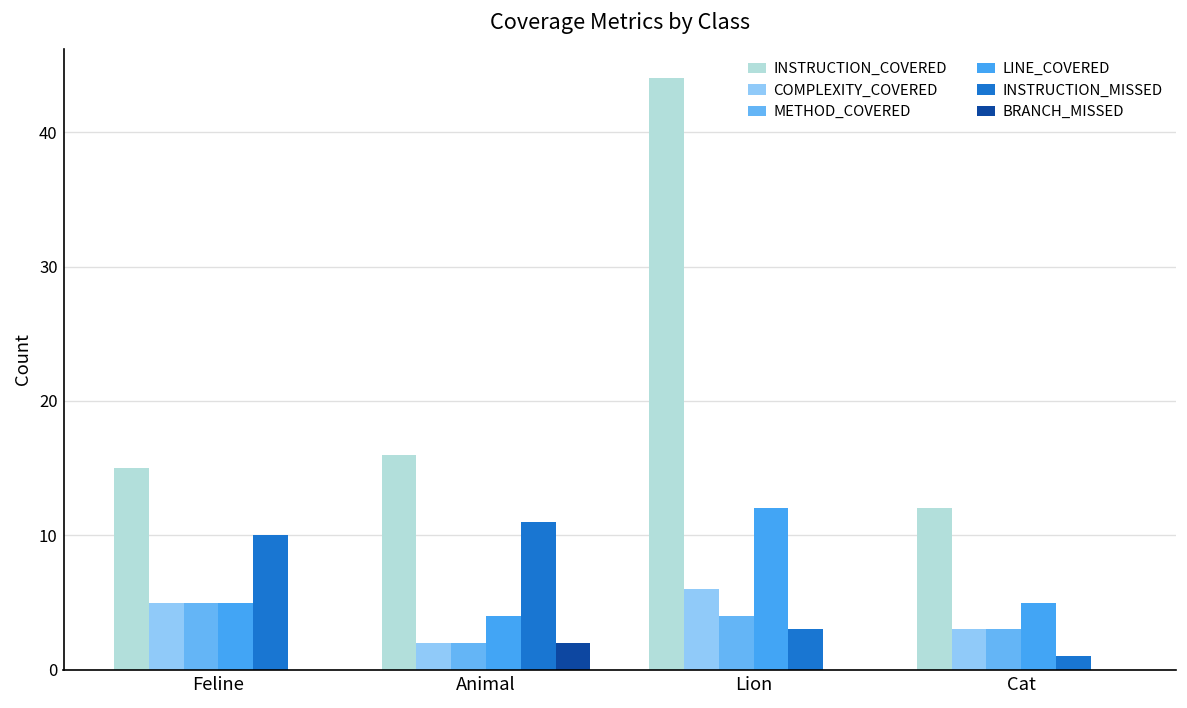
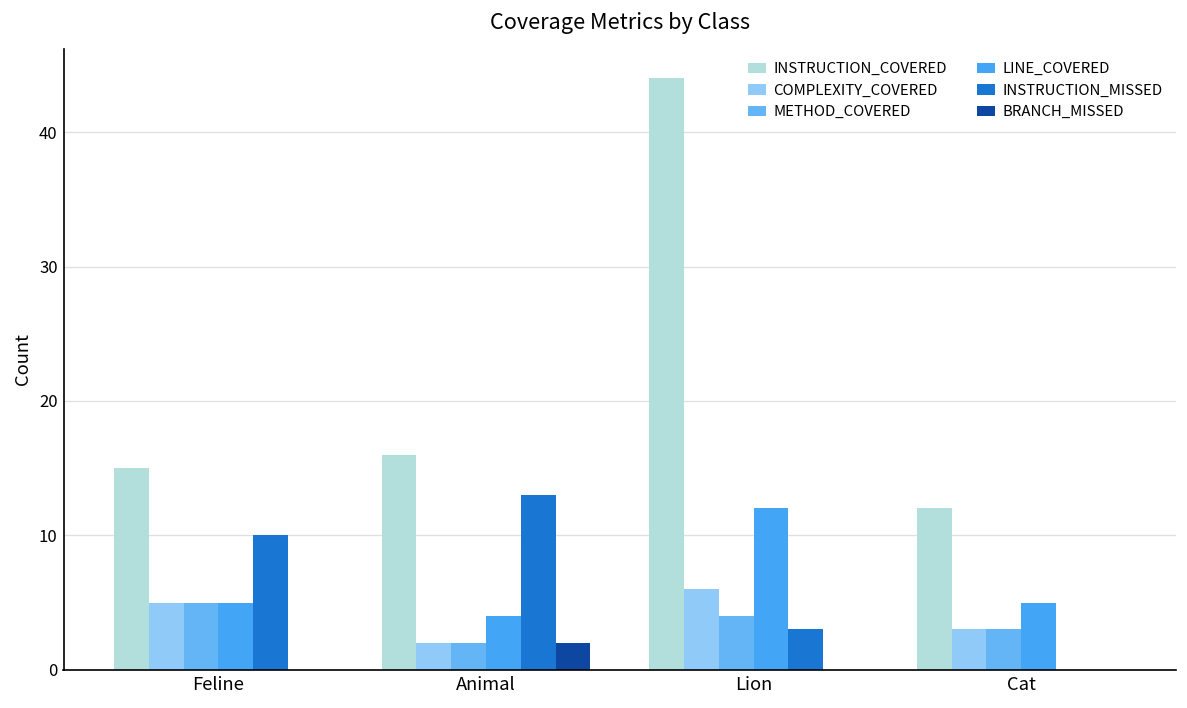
INSTRUCTION_MISSED, Animal: 11 -> 13
INSTRUCTION_MISSED, Cat: 1 -> 0
